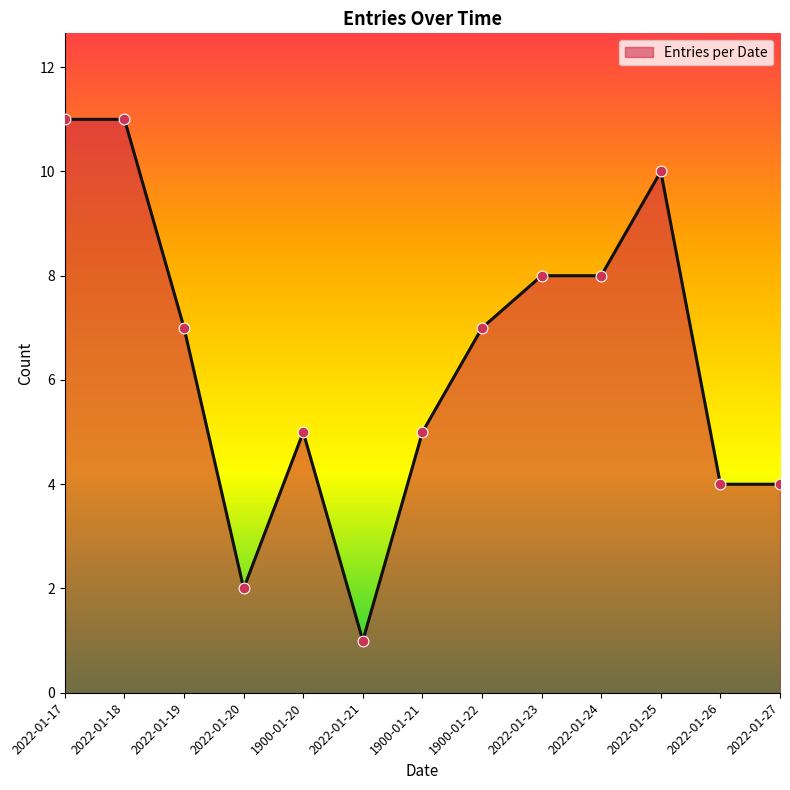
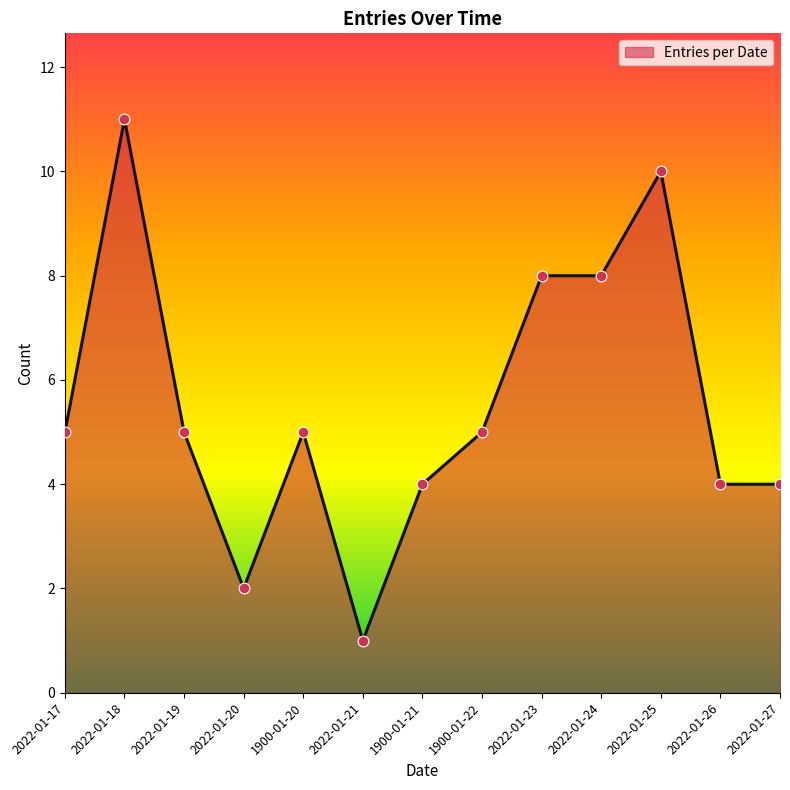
2022-01-17: 11 -> 5
2022-01-19: 7 -> 5
1900-01-21: 5 -> 4
1900-01-22: 7 -> 5
